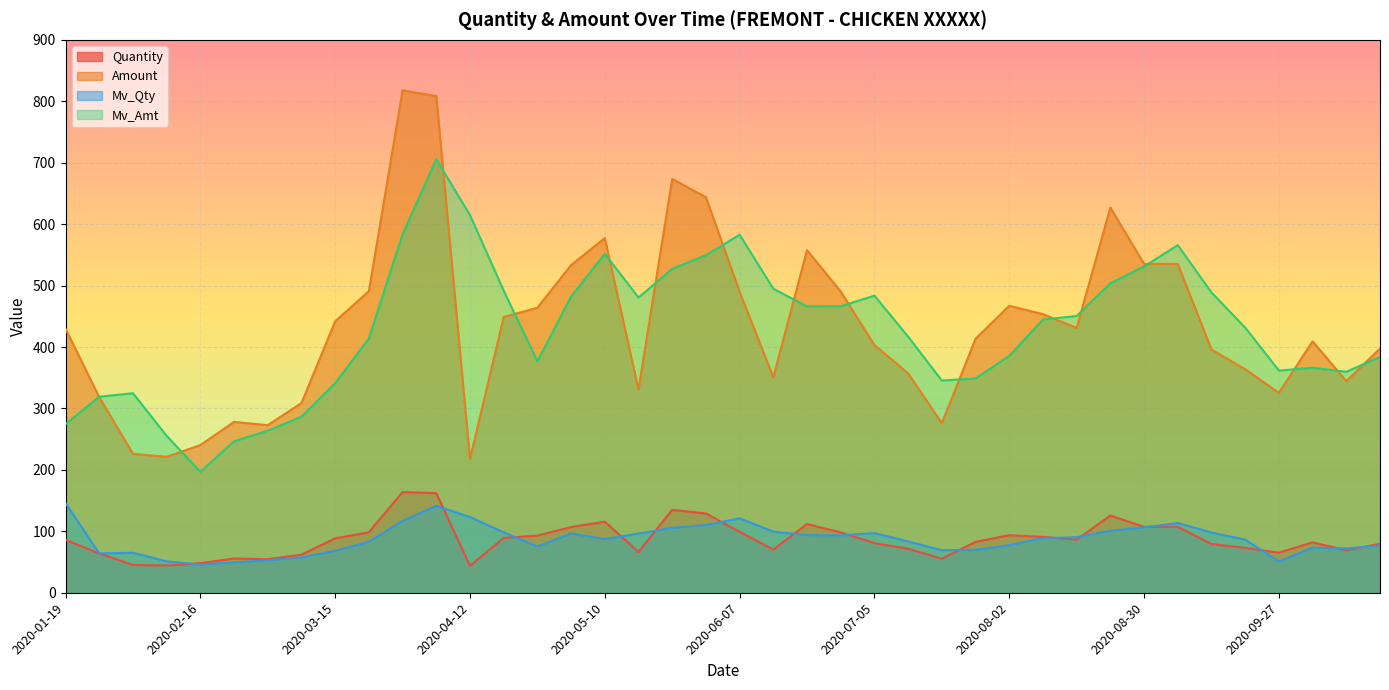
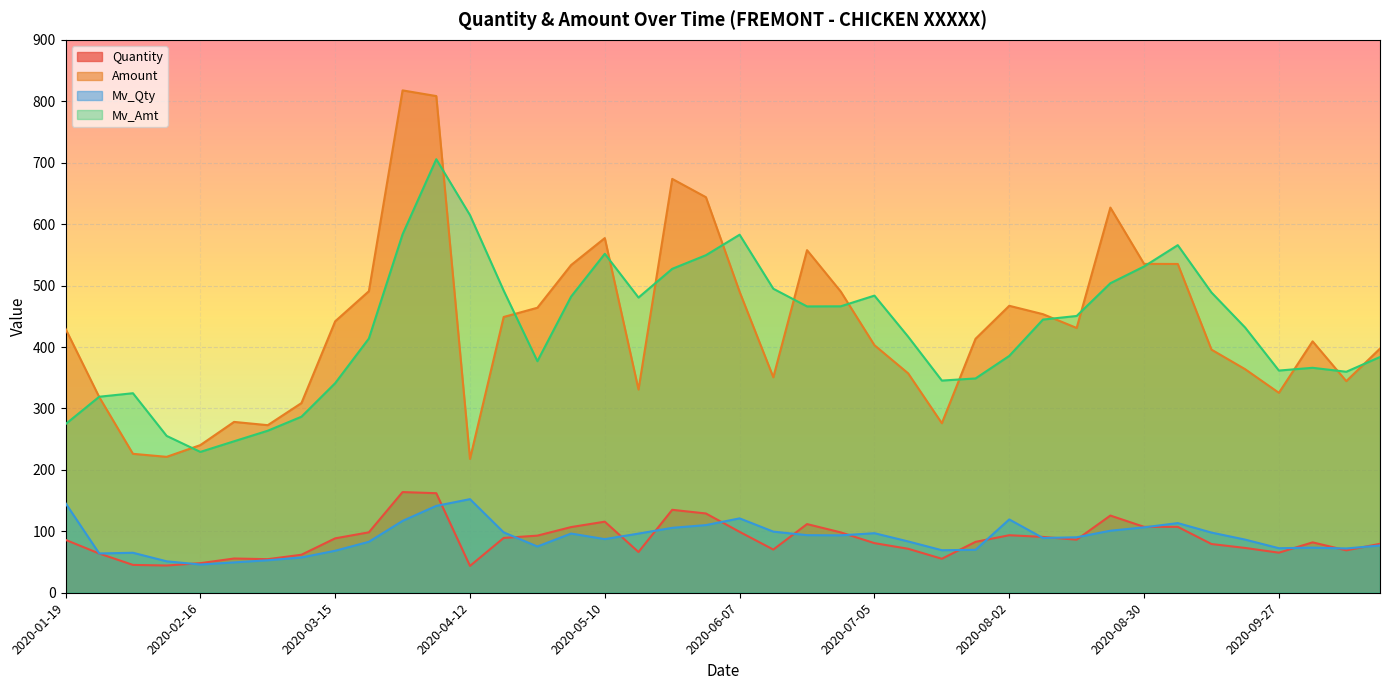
Mv_Amt, 2020-02-16: 200 -> 230
Mv_Qty, 2020-04-12: 120 -> 150
Mv_Qty, 2020-08-02: 80 -> 120
Mv_Qty, 2020-09-27: 50 -> 70
